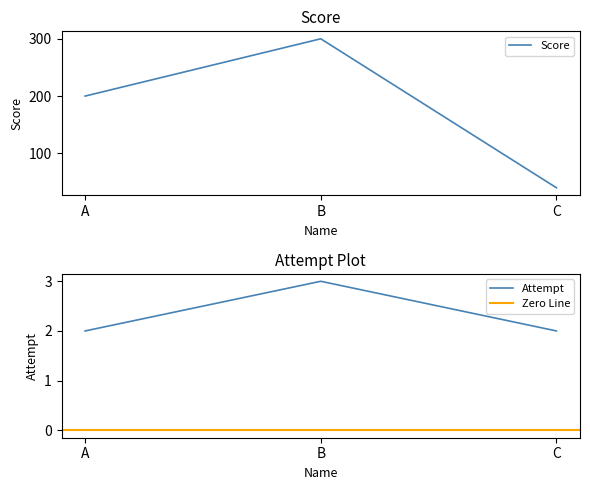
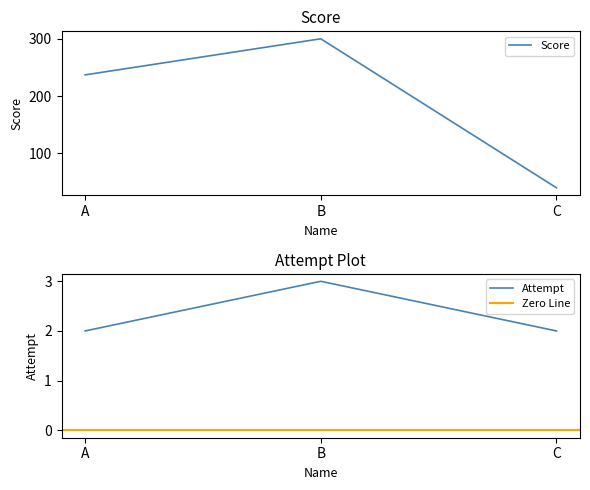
Score, A: 200 -> 240
